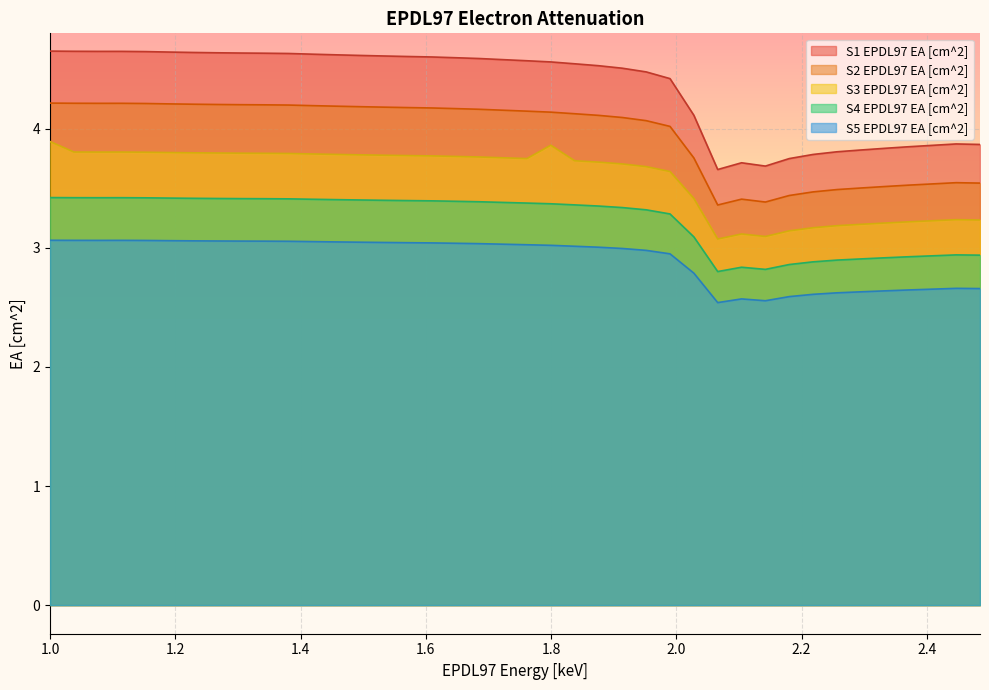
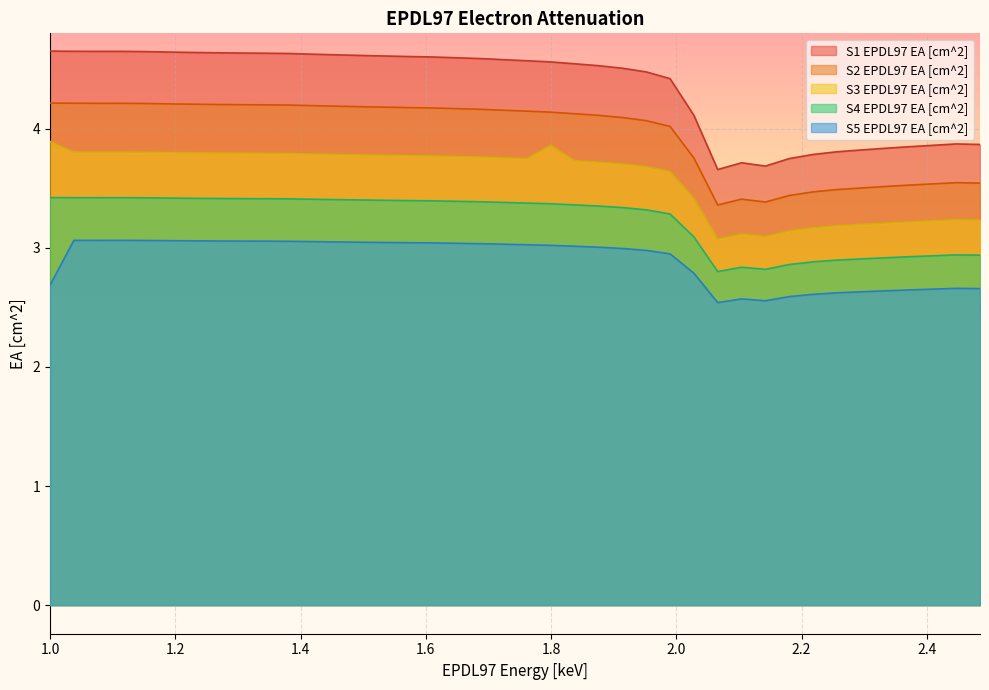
S5 EPDL97 EA [cm^2], 1.0: 3.06 -> 2.69
